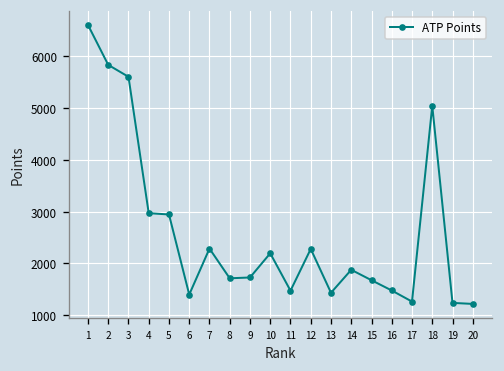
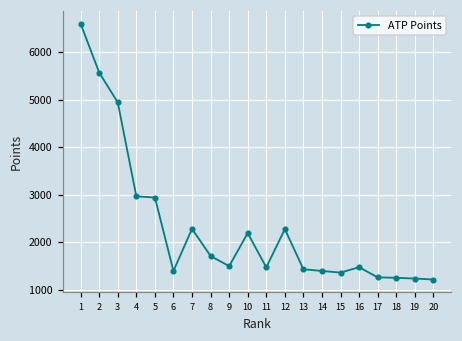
2: 5800 -> 5600
3: 5600 -> 4900
9: 1700 -> 1500
14: 1900 -> 1400
15: 1700 -> 1400
18: 5000 -> 1300
